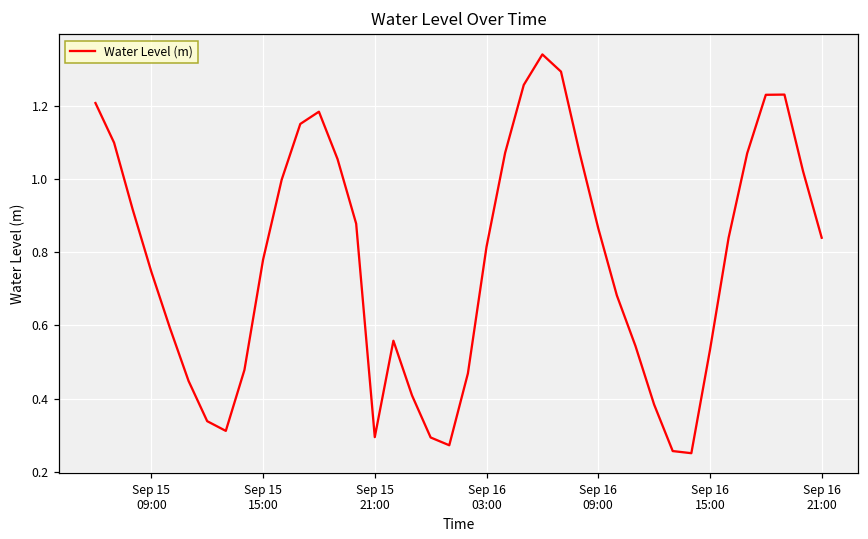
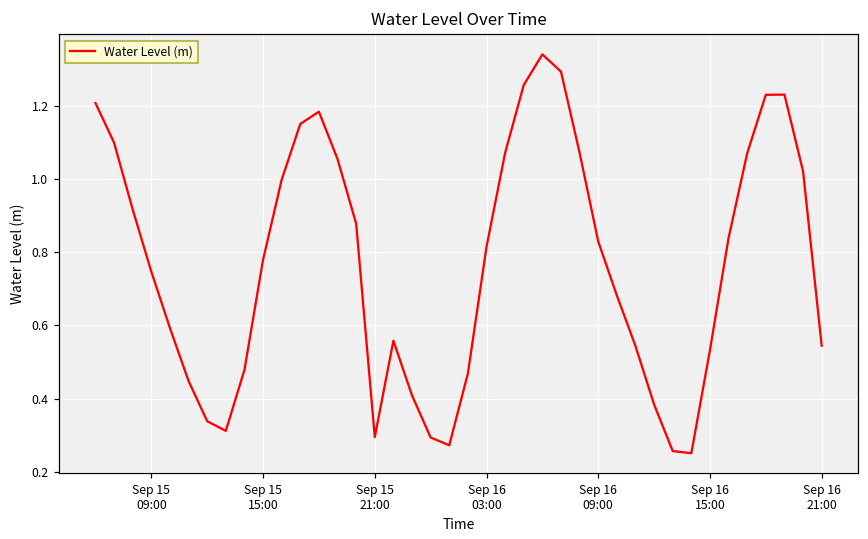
Sep 16 09:00: 0.87 -> 0.83
Sep 16 21:00: 0.84 -> 0.54
